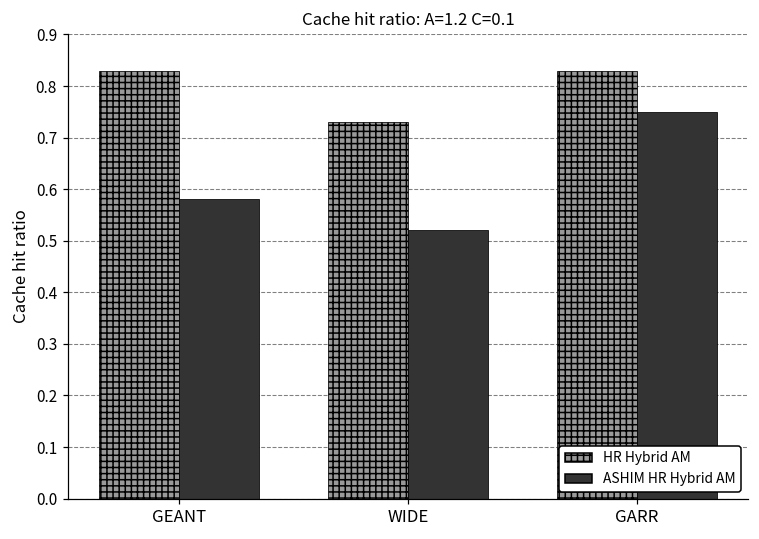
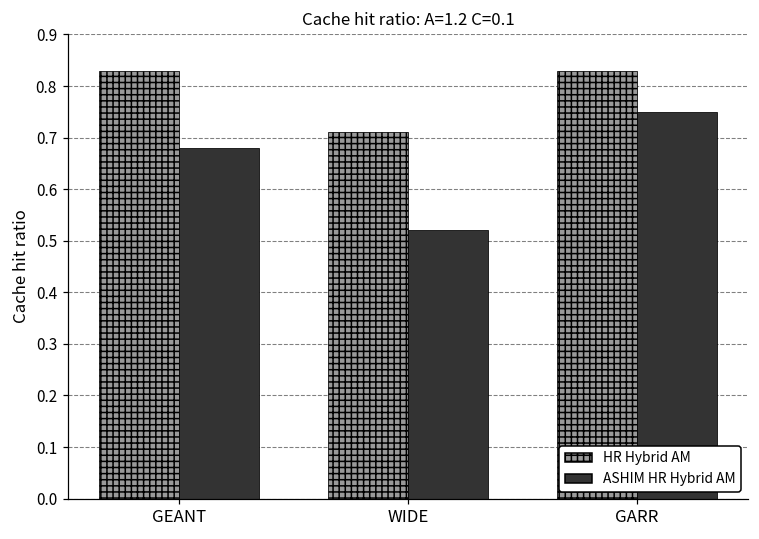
ASHIM HR Hybrid AM, GEANT: 0.58 -> 0.68
HR Hybrid AM, WIDE: 0.73 -> 0.71
